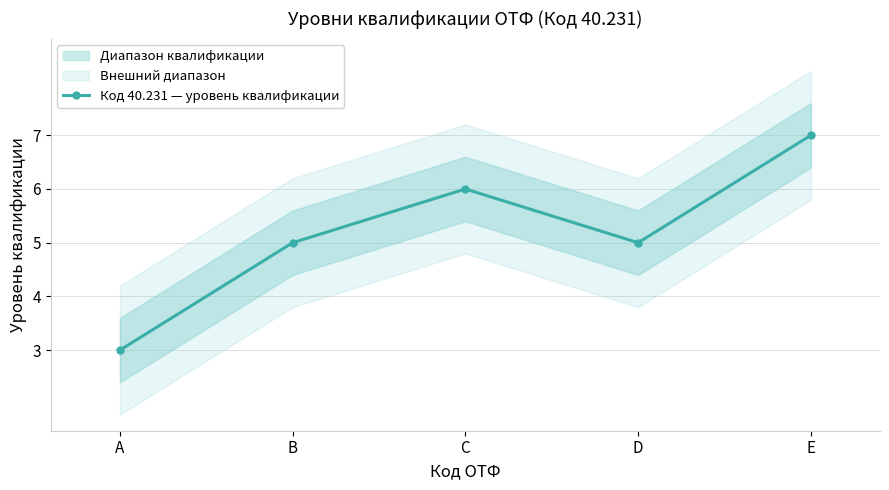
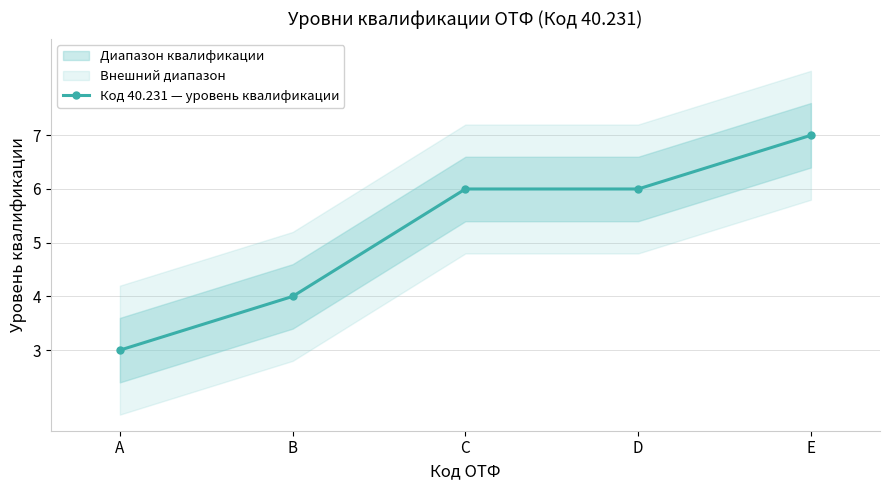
Код 40.231 — уровень квалификации, B: 5 -> 4
Код 40.231 — уровень квалификации, D: 5 -> 6
